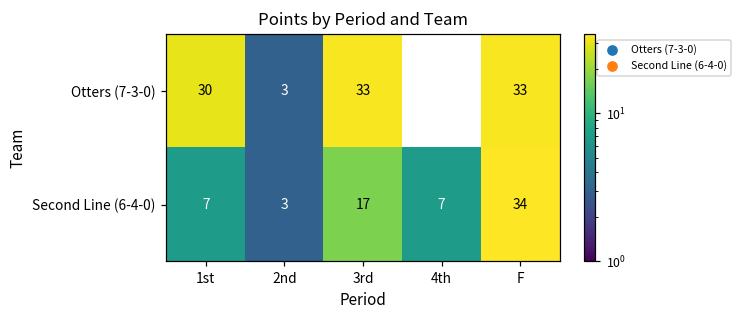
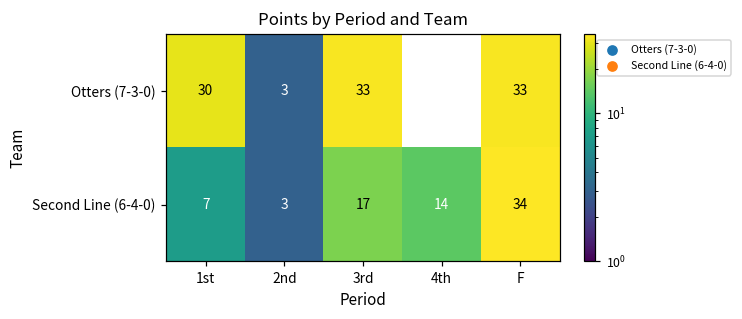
Second Line (6-4-0), 4th: 7 -> 14
